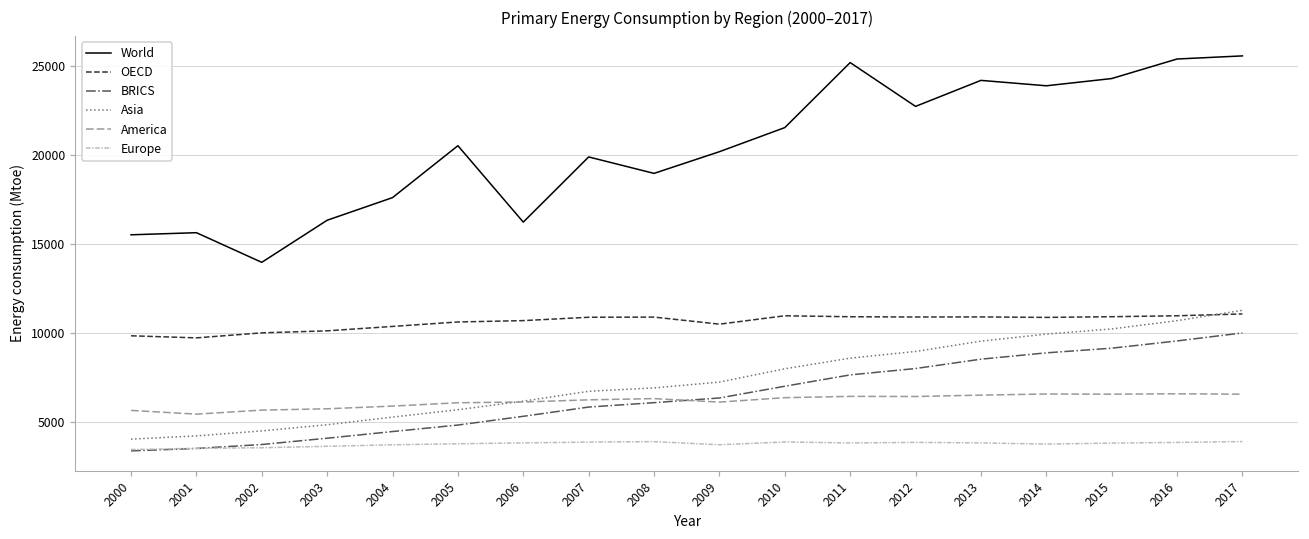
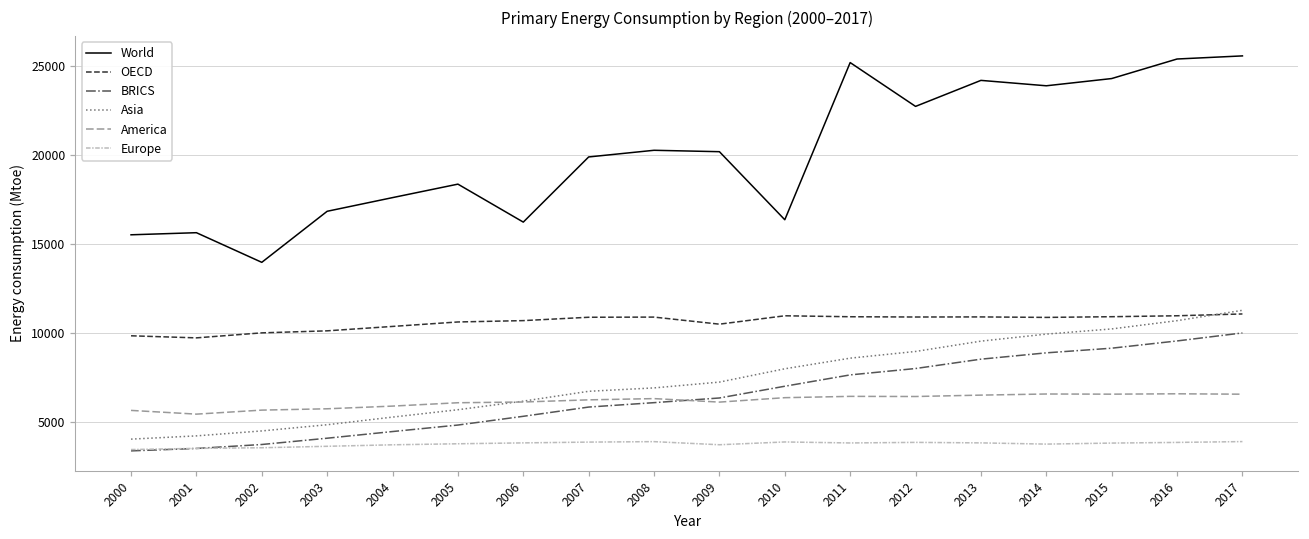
World, 2003: 16300 -> 16800
World, 2005: 20500 -> 18400
World, 2008: 19000 -> 20300
World, 2010: 21600 -> 16400
